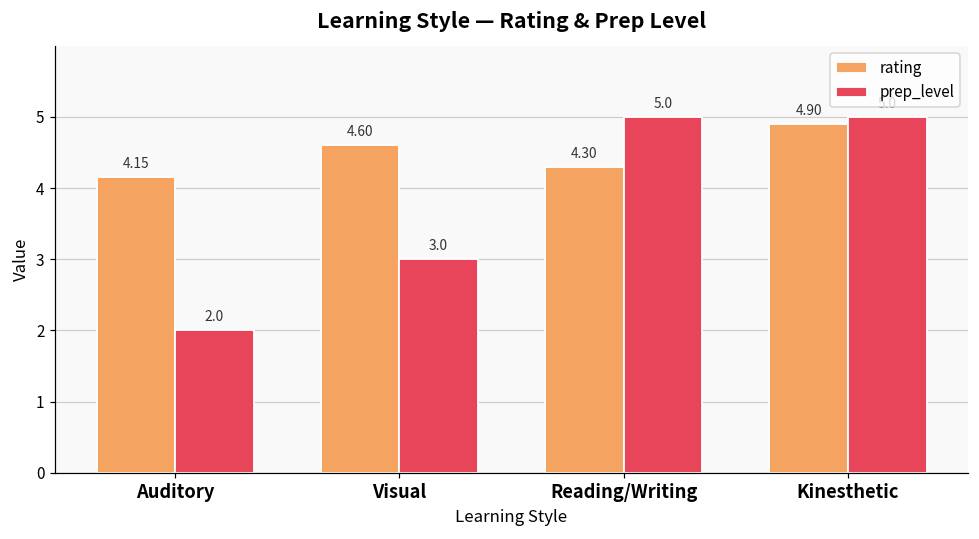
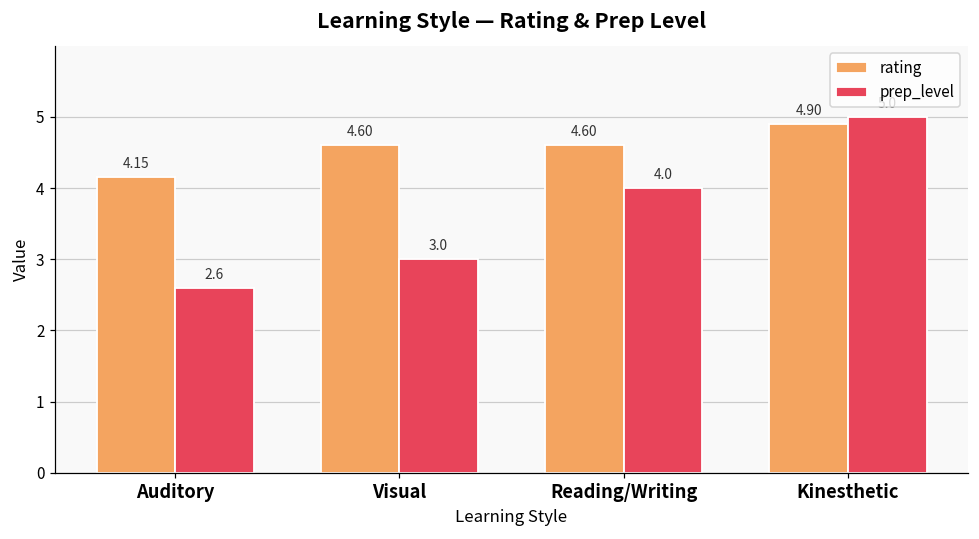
prep_level, Auditory: 2.0 -> 2.6
rating, Reading/Writing: 4.30 -> 4.60
prep_level, Reading/Writing: 5.0 -> 4.0
